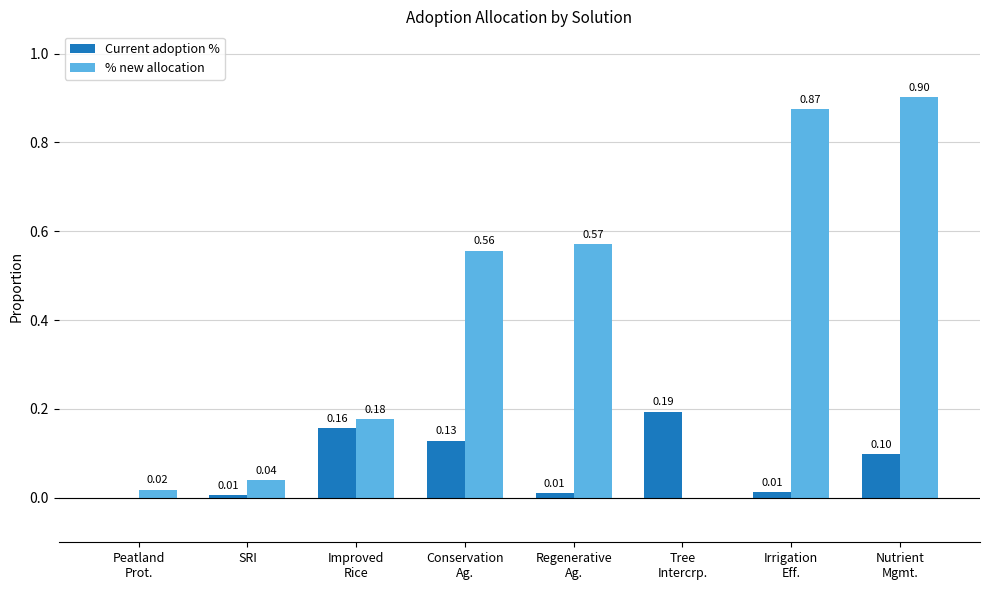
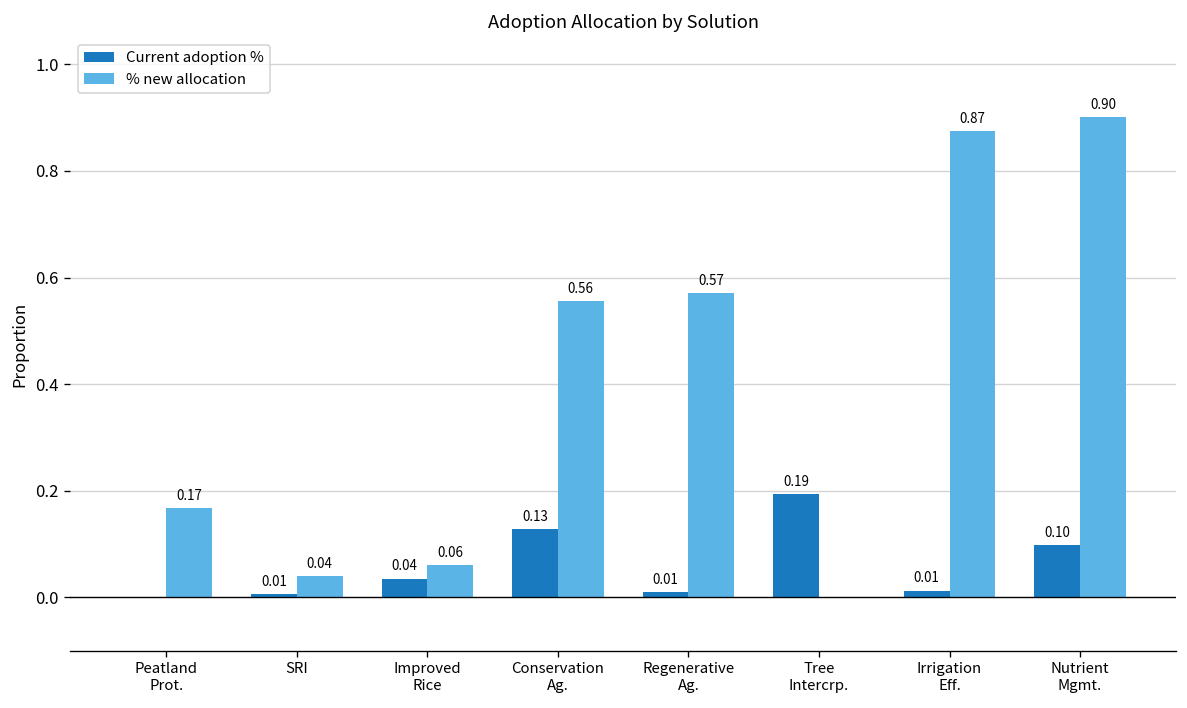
% new allocation, Peatland Prot.: 0.02 -> 0.17
Current adoption %, Improved Rice: 0.16 -> 0.04
% new allocation, Improved Rice: 0.18 -> 0.06
